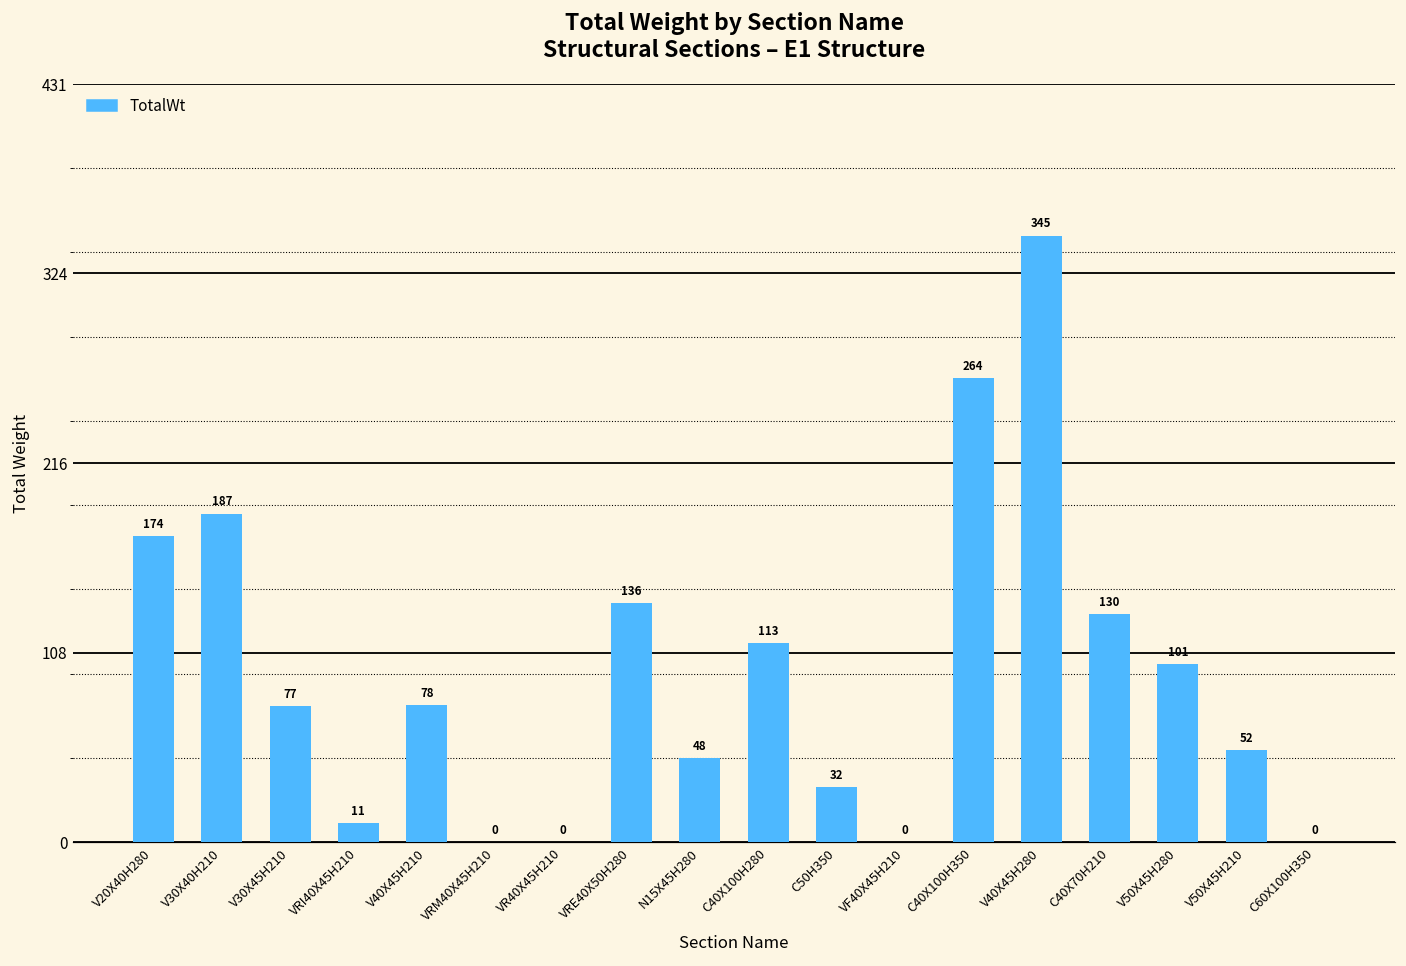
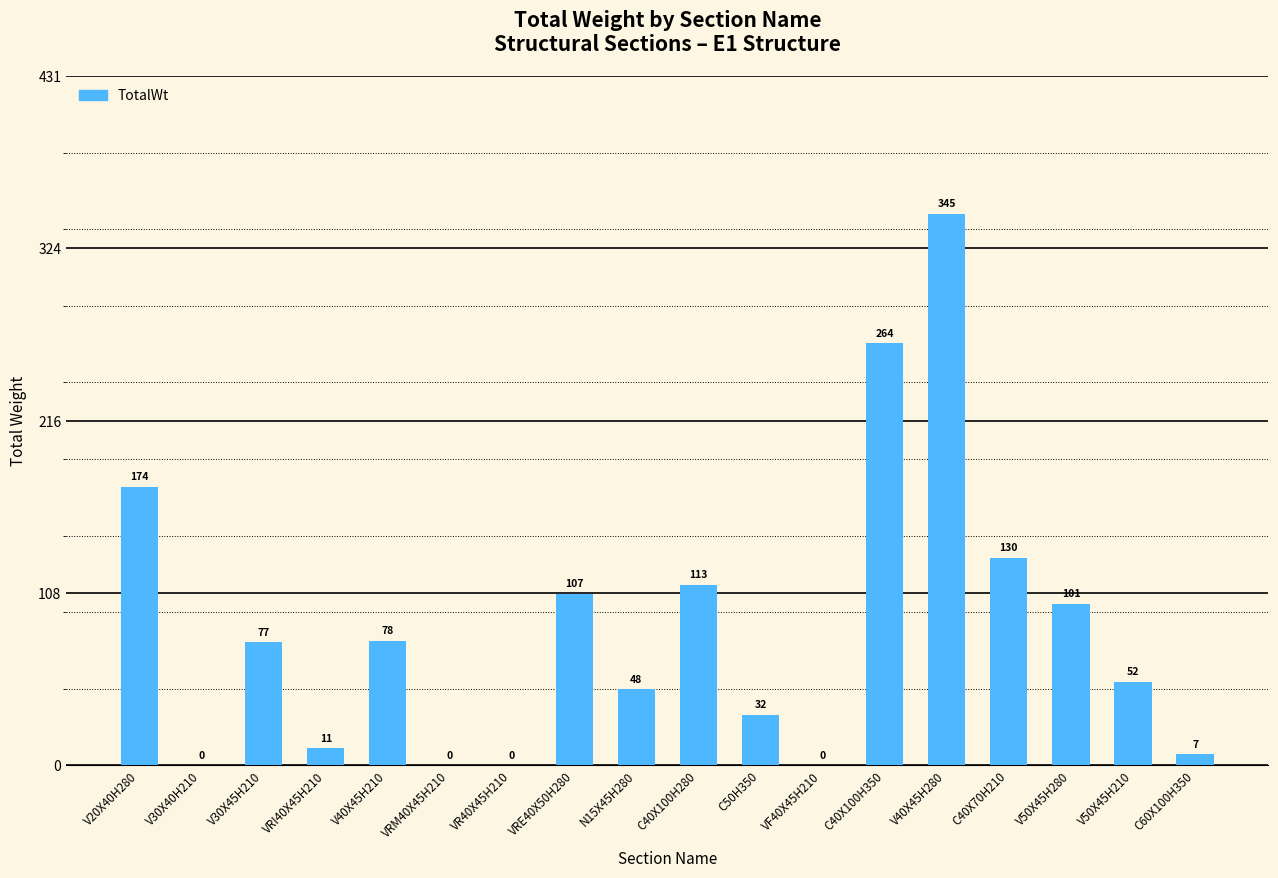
V30X40H210: 187 -> 0
VRE40X50H280: 136 -> 107
C60X100H350: 0 -> 7
